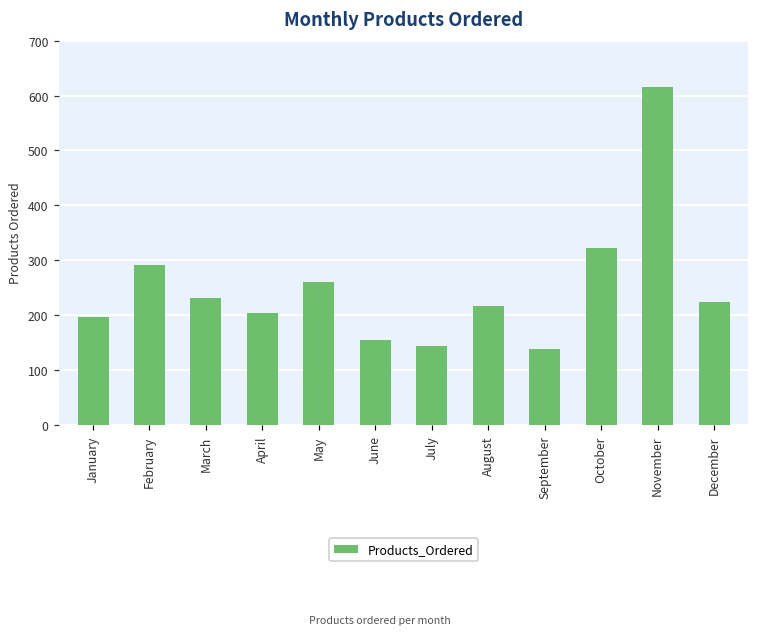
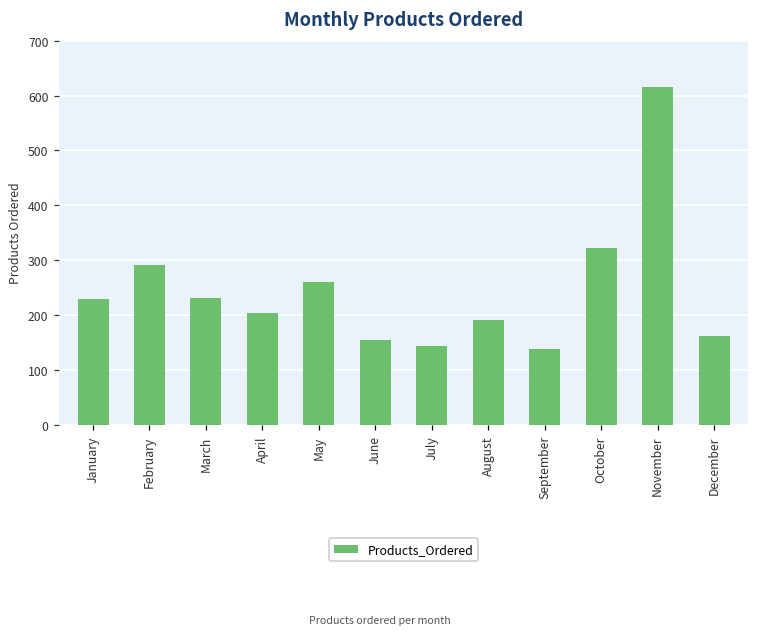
January: 200 -> 230
August: 220 -> 190
December: 220 -> 160
